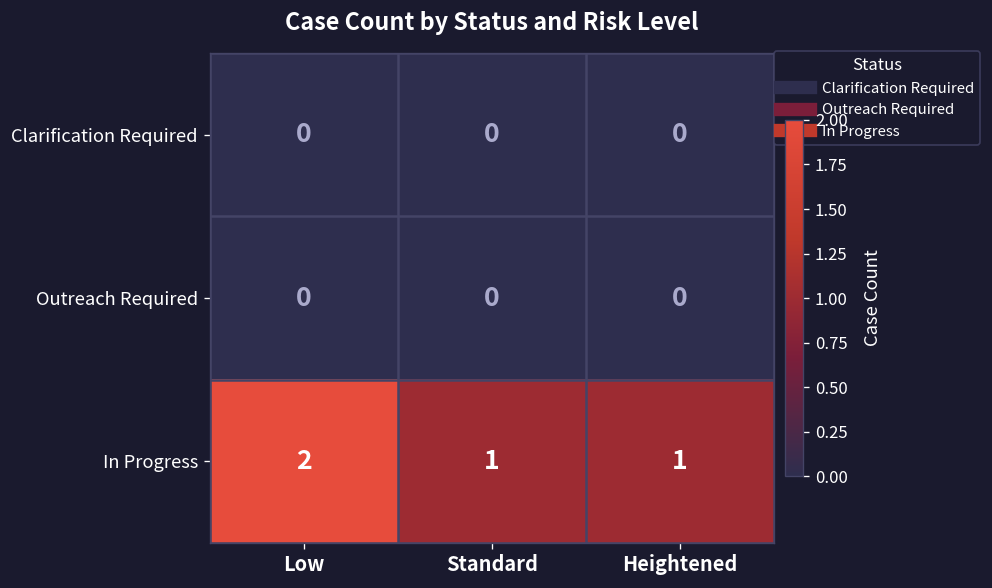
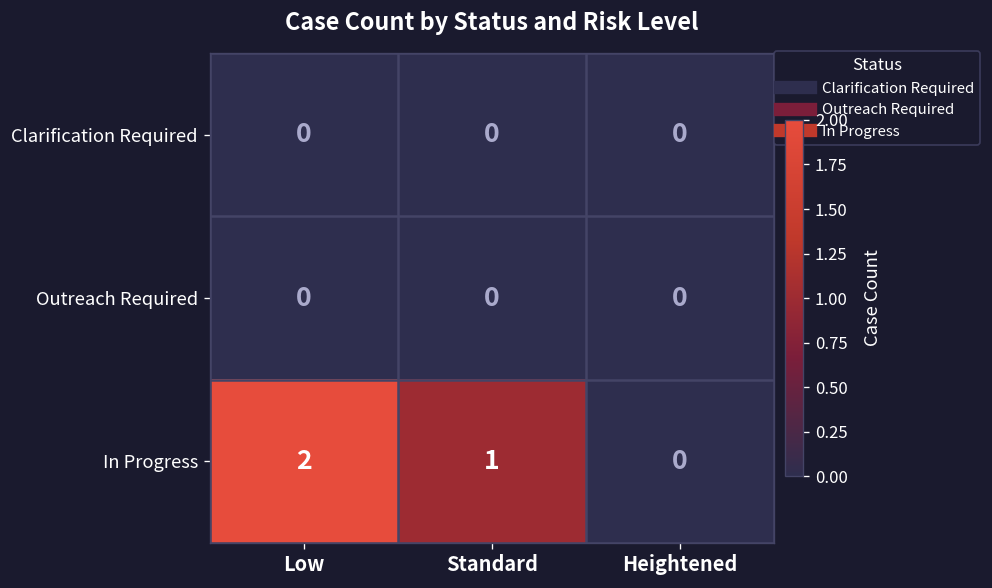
In Progress, Heightened: 1 -> 0
